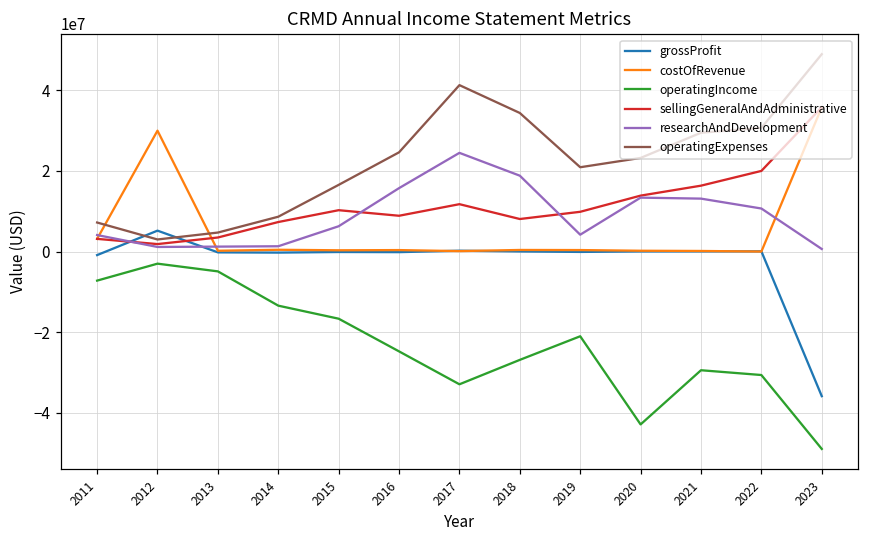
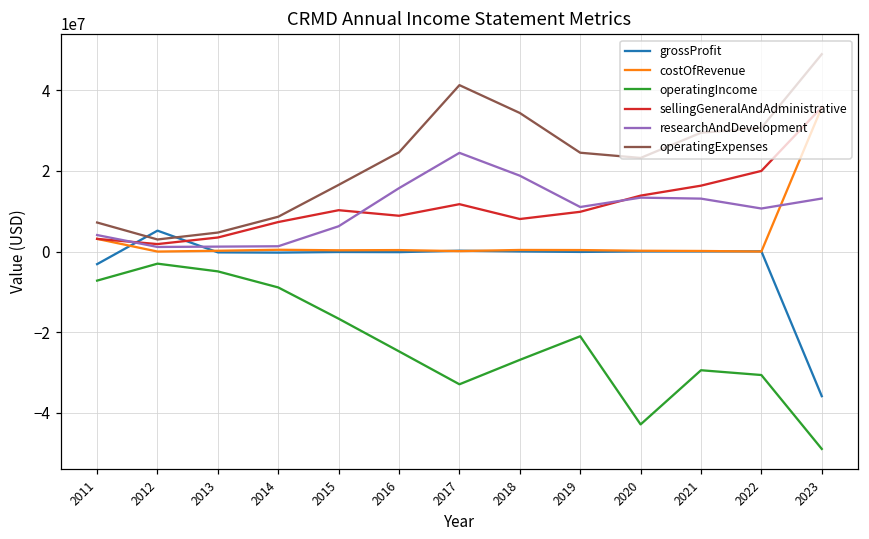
grossProfit, 2011: -1000000 -> -3000000
costOfRevenue, 2012: 30000000 -> 0
operatingIncome, 2014: -13000000 -> -9000000
researchAndDevelopment, 2019: 4000000 -> 11000000
operatingExpenses, 2019: 21000000 -> 25000000
researchAndDevelopment, 2023: 1000000 -> 13000000
